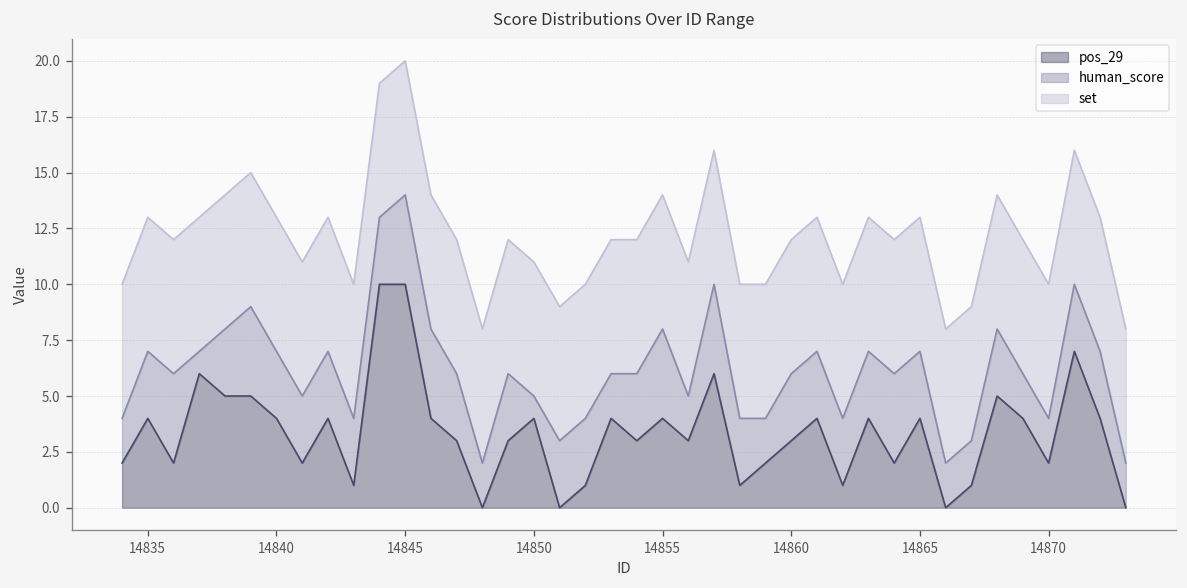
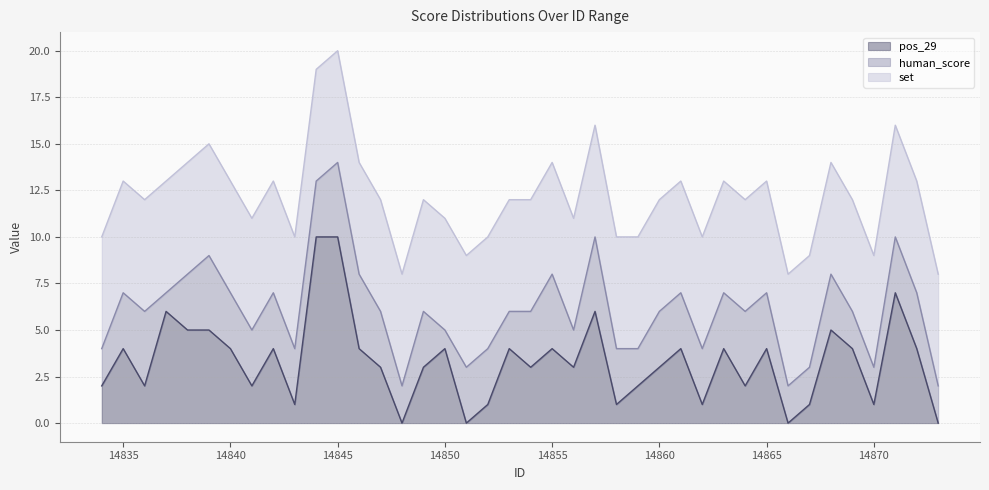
pos_29, 14870: 2 -> 1
